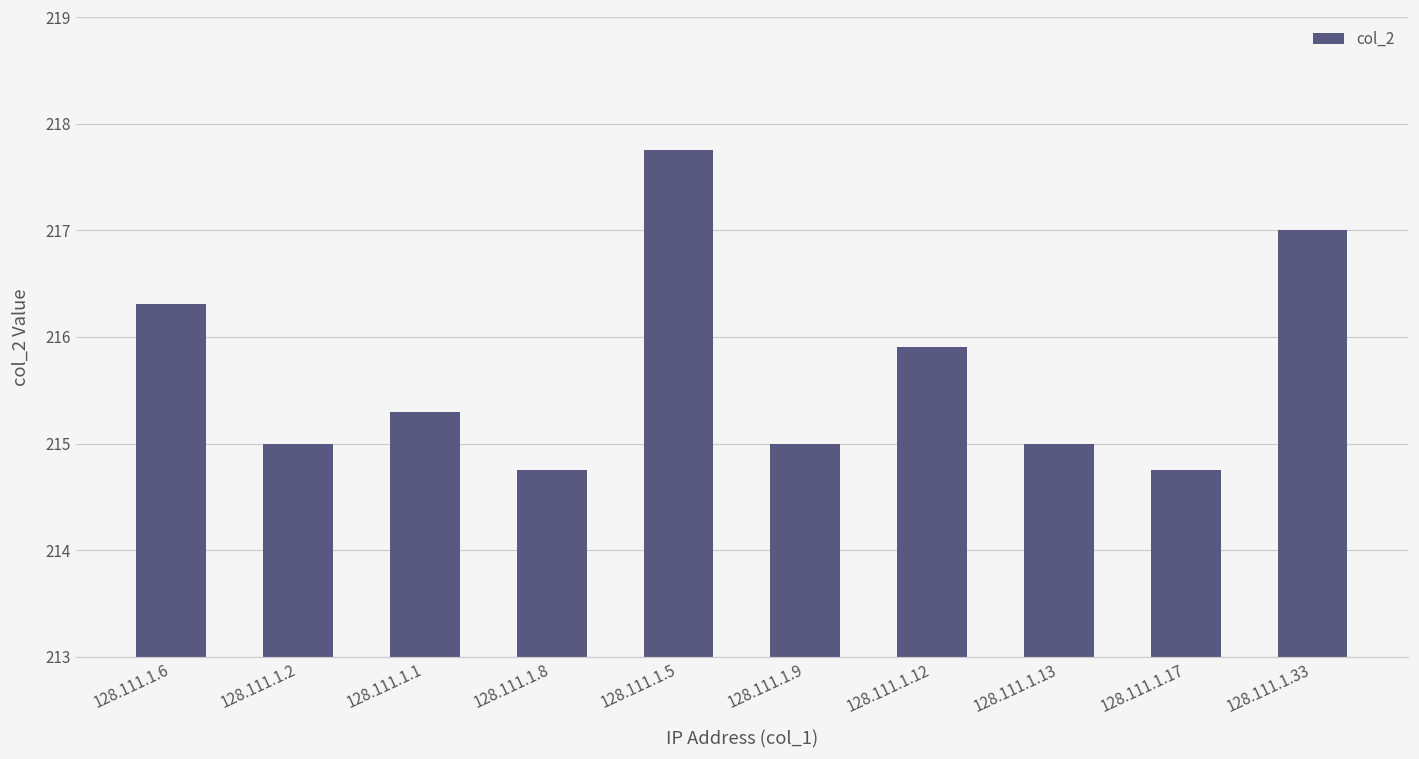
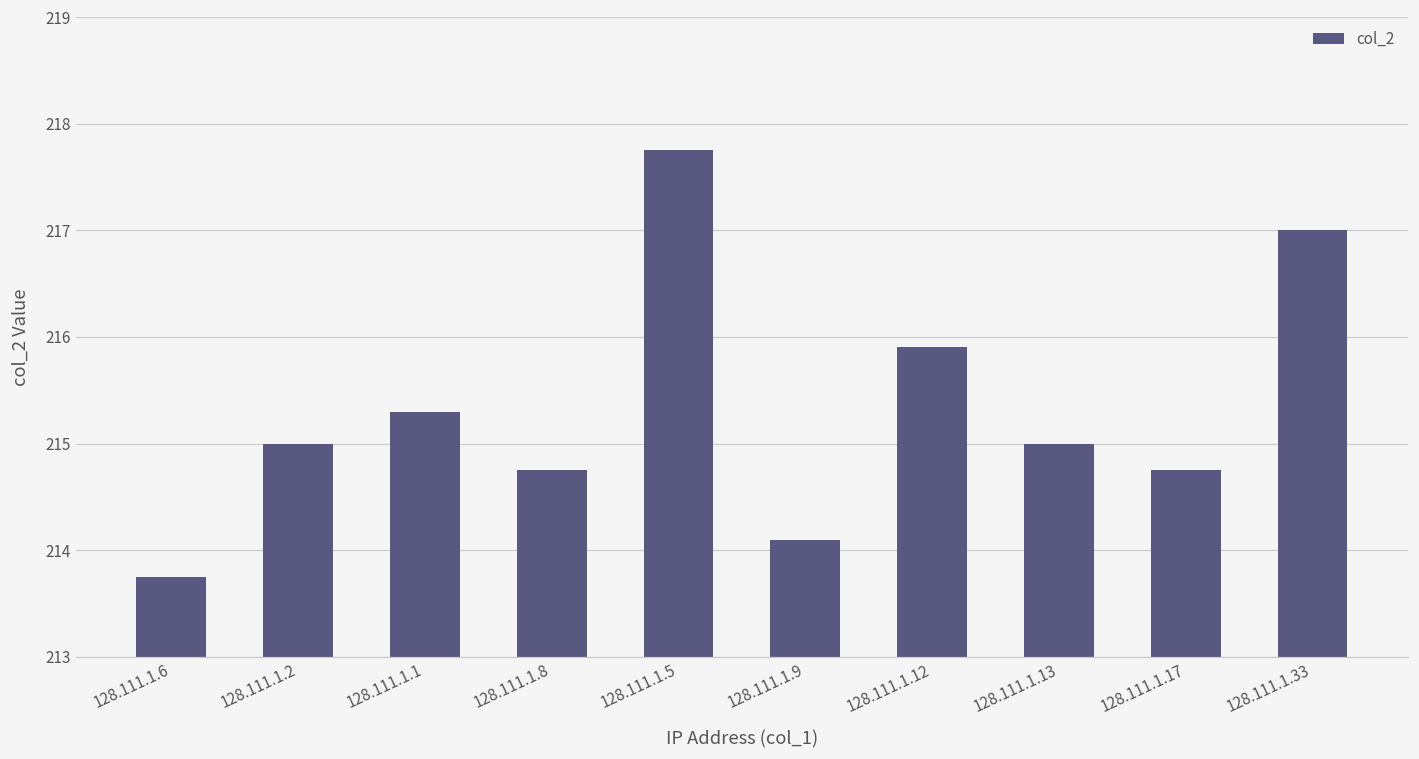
128.111.1.6: 216.3 -> 213.8
128.111.1.9: 215.0 -> 214.1
